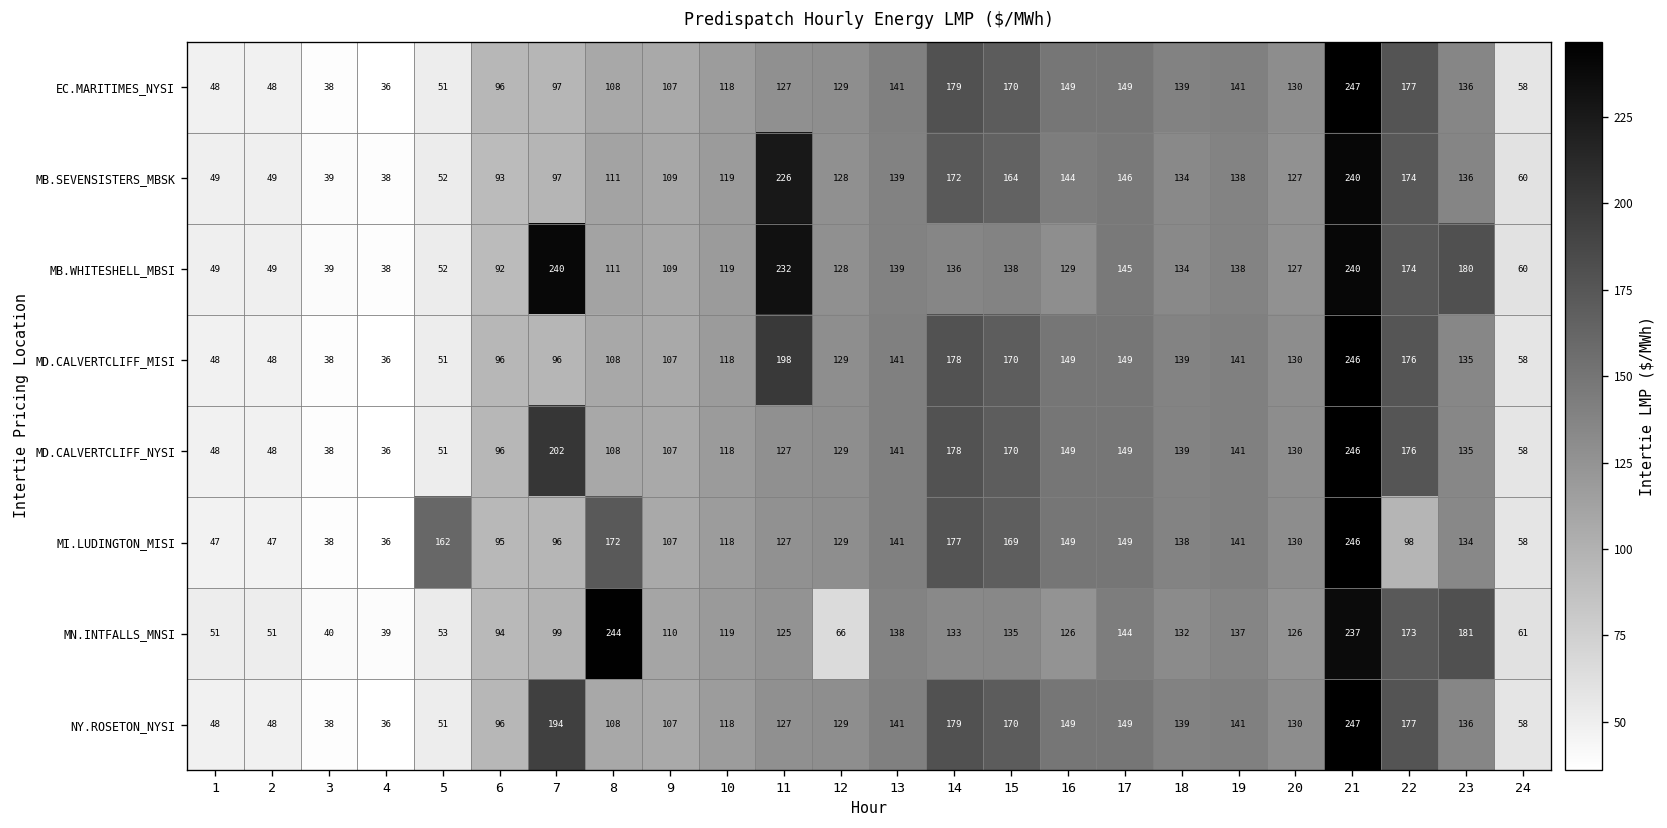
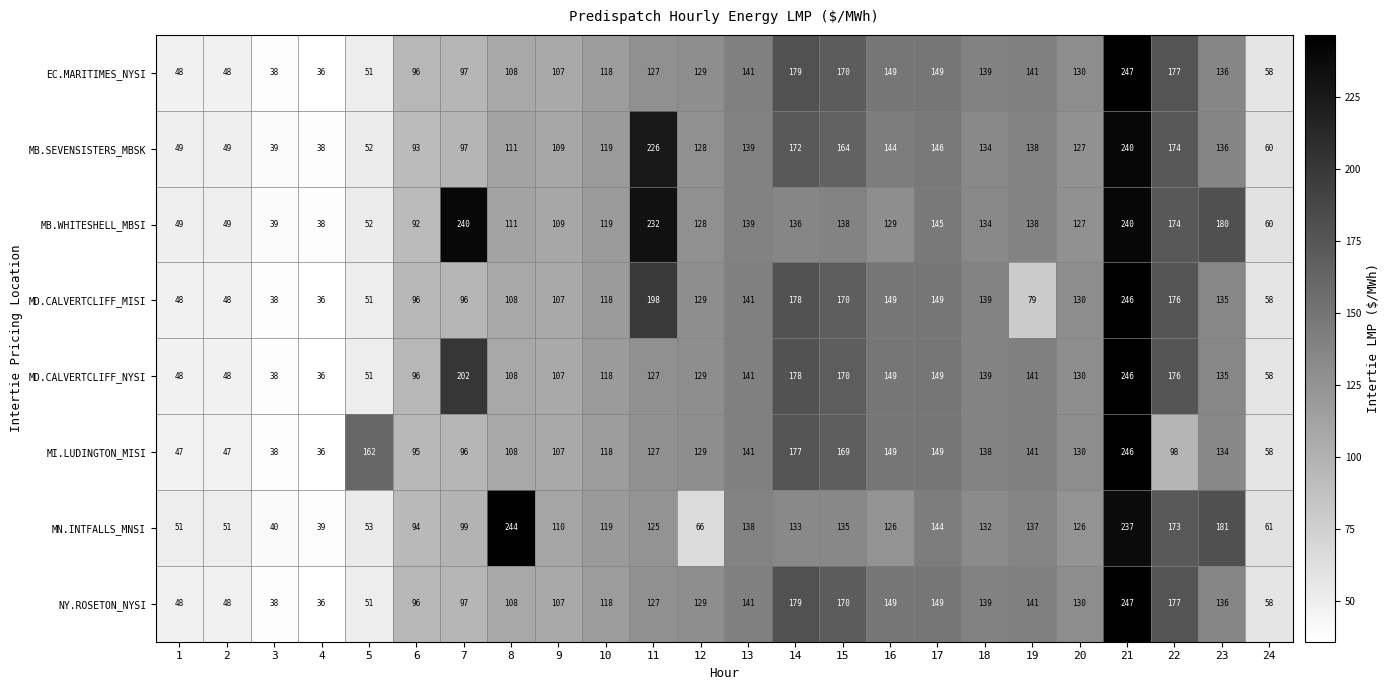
MD.CALVERTCLIFF_MISI, 19: 141 -> 79
MI.LUDINGTON_MISI, 8: 172 -> 108
NY.ROSETON_NYSI, 7: 194 -> 97
